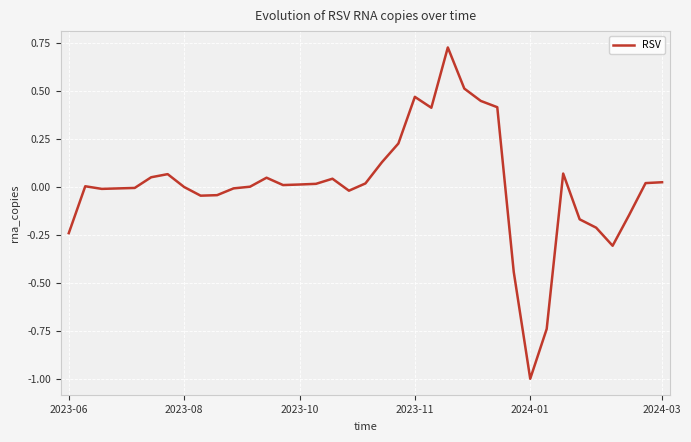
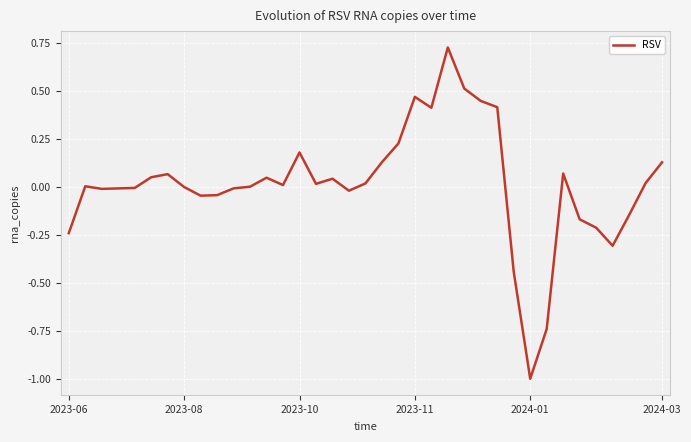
2023-10: 0.01 -> 0.18
2024-03: 0.02 -> 0.13
